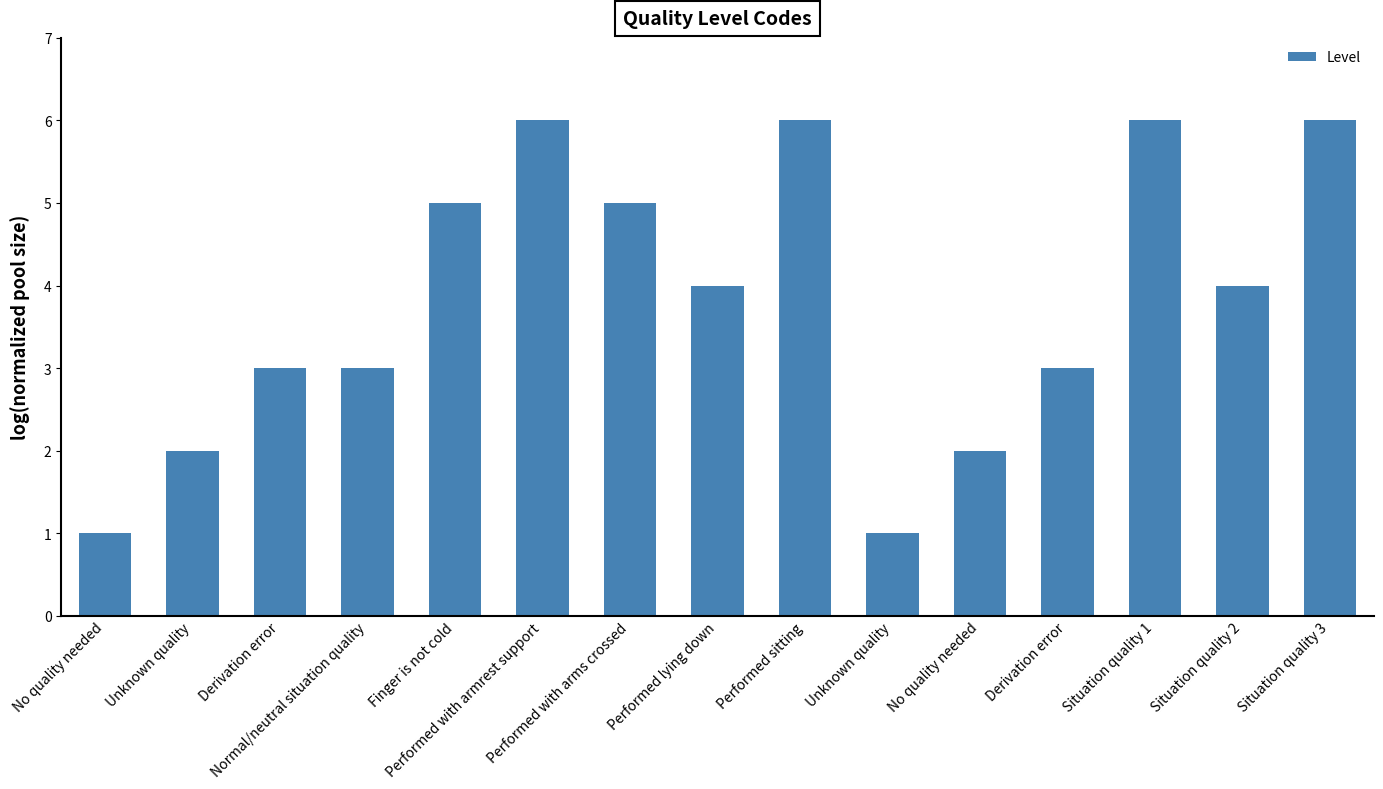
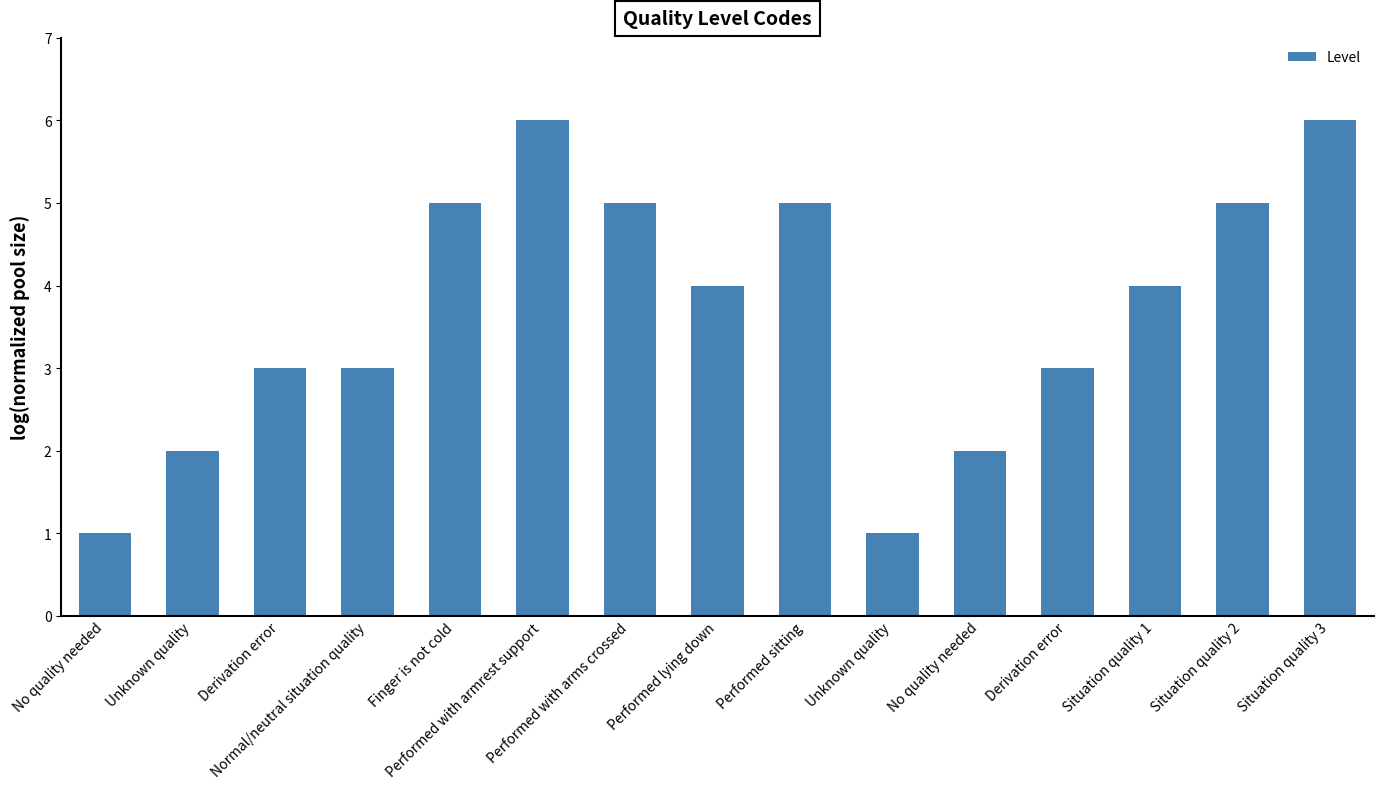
Performed sitting: 6 -> 5
Situation quality 1: 6 -> 4
Situation quality 2: 4 -> 5
